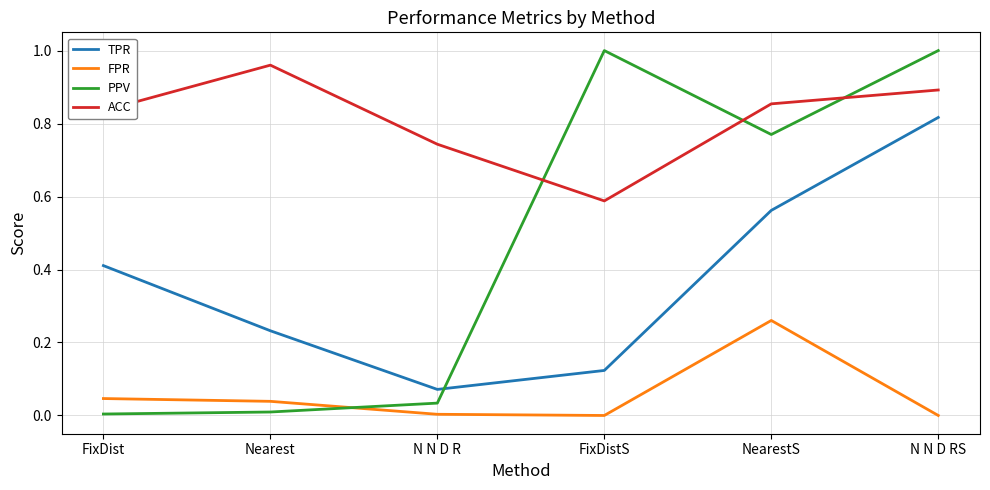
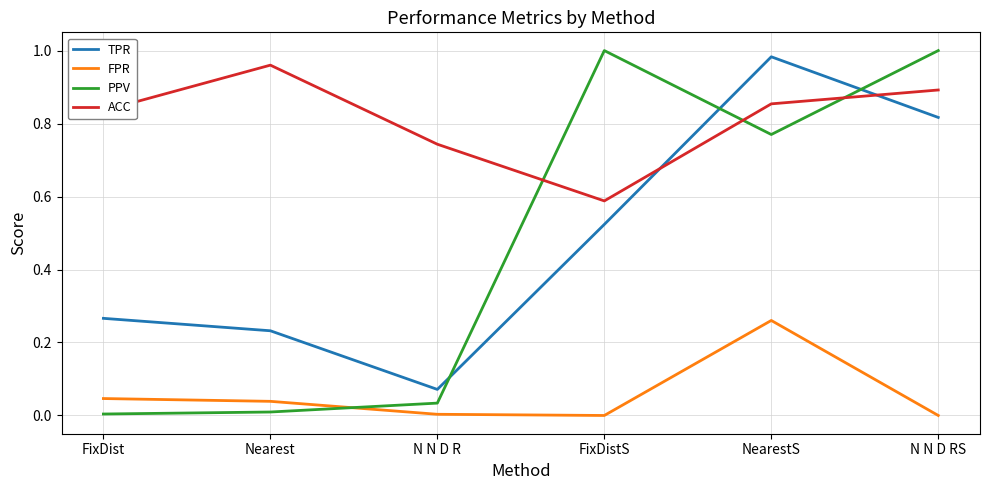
TPR, FixDist: 0.41 -> 0.27
TPR, FixDistS: 0.12 -> 0.52
TPR, NearestS: 0.56 -> 0.98
